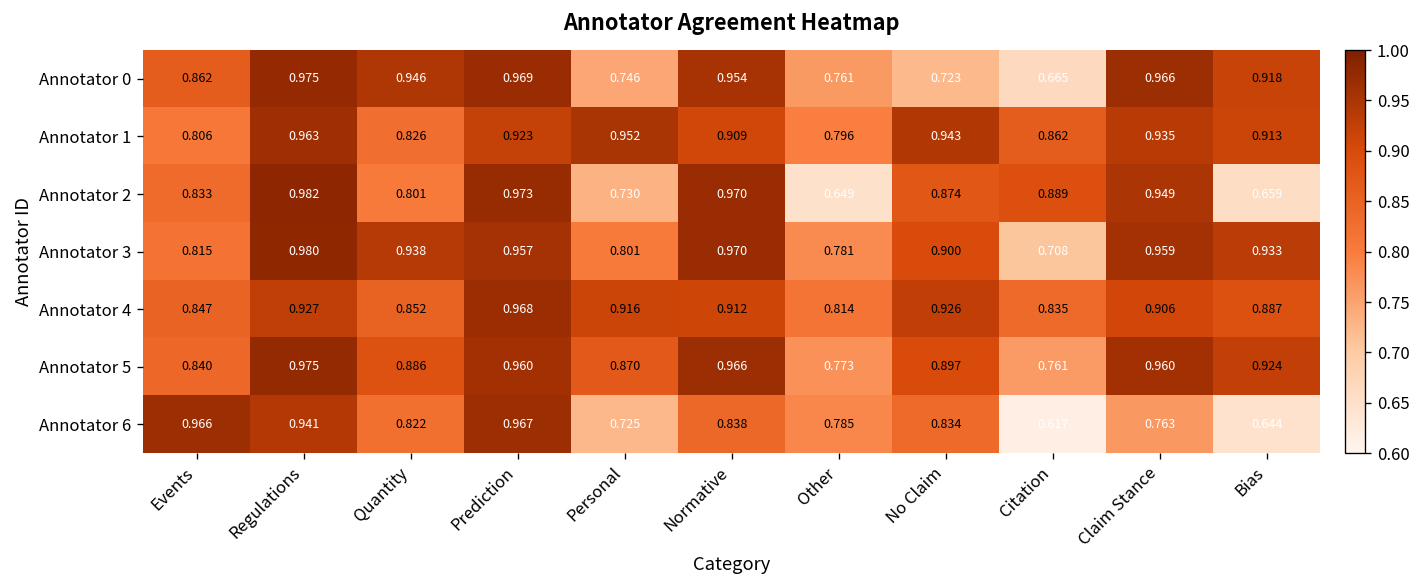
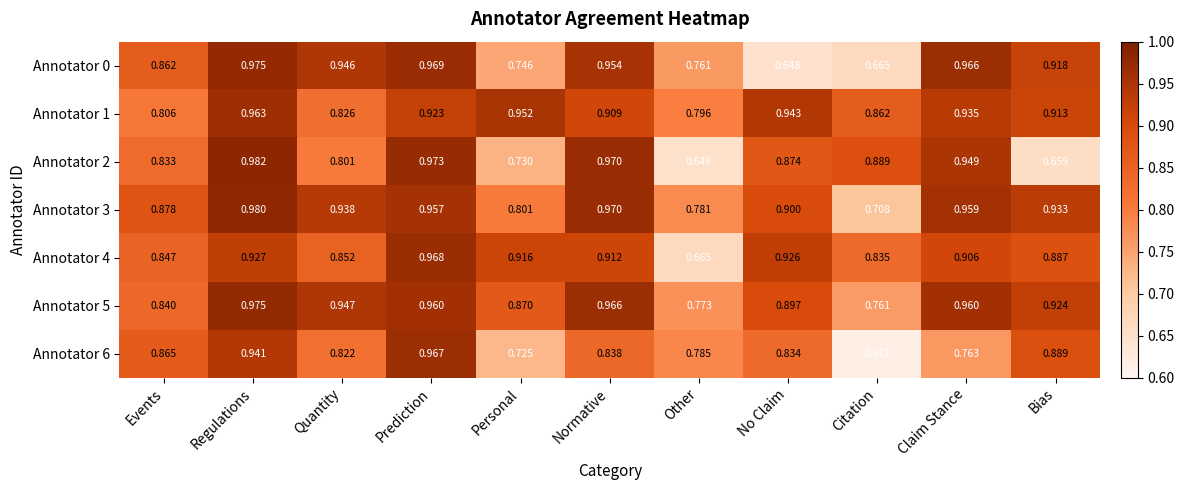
Annotator 0, No Claim: 0.723 -> 0.648
Annotator 3, Events: 0.815 -> 0.878
Annotator 4, Other: 0.814 -> 0.665
Annotator 5, Quantity: 0.886 -> 0.947
Annotator 6, Events: 0.966 -> 0.865
Annotator 6, Bias: 0.644 -> 0.889
